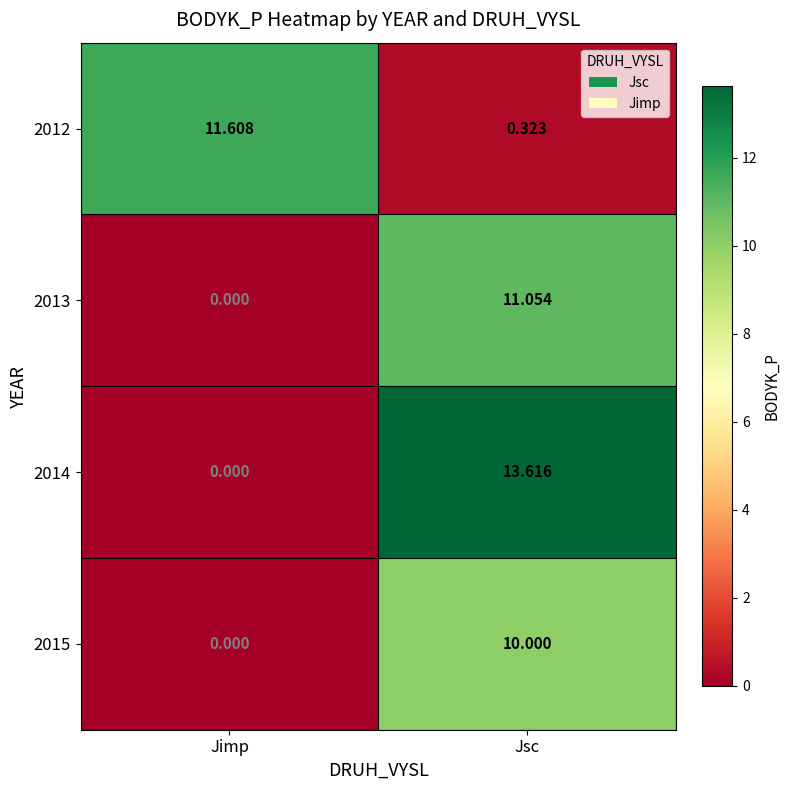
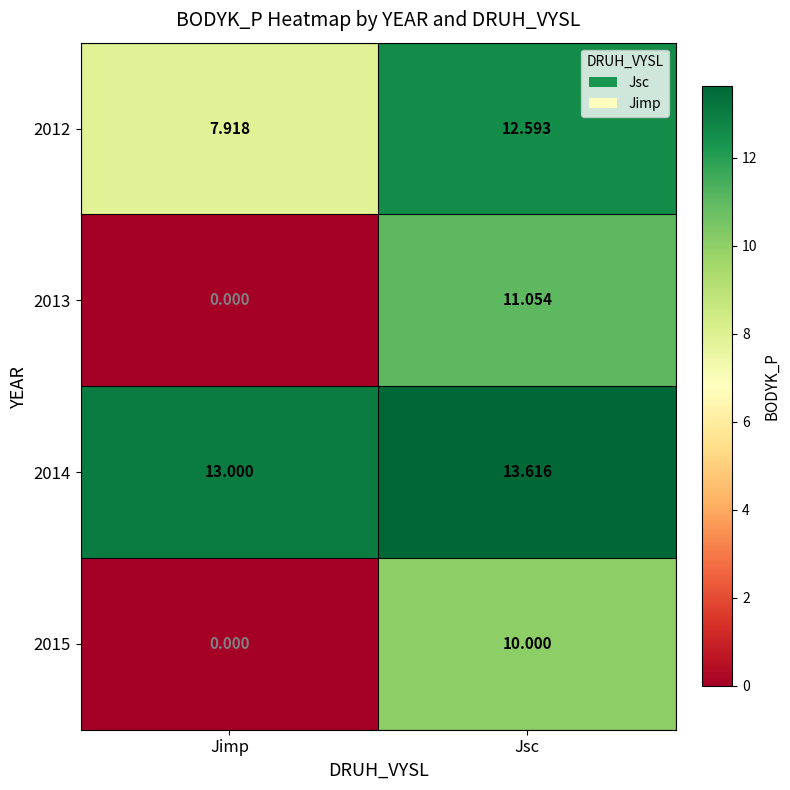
2012, Jimp: 11.608 -> 7.918
2012, Jsc: 0.323 -> 12.593
2014, Jimp: 0.000 -> 13.000
